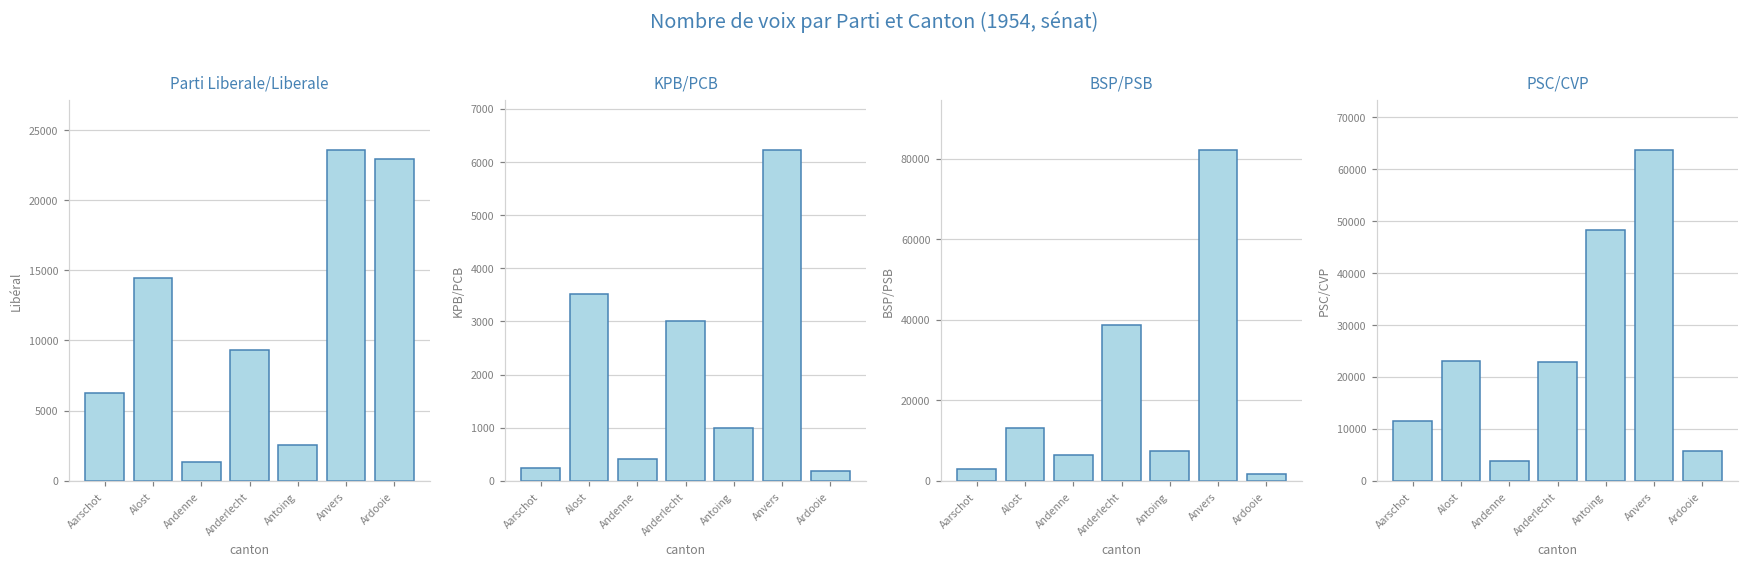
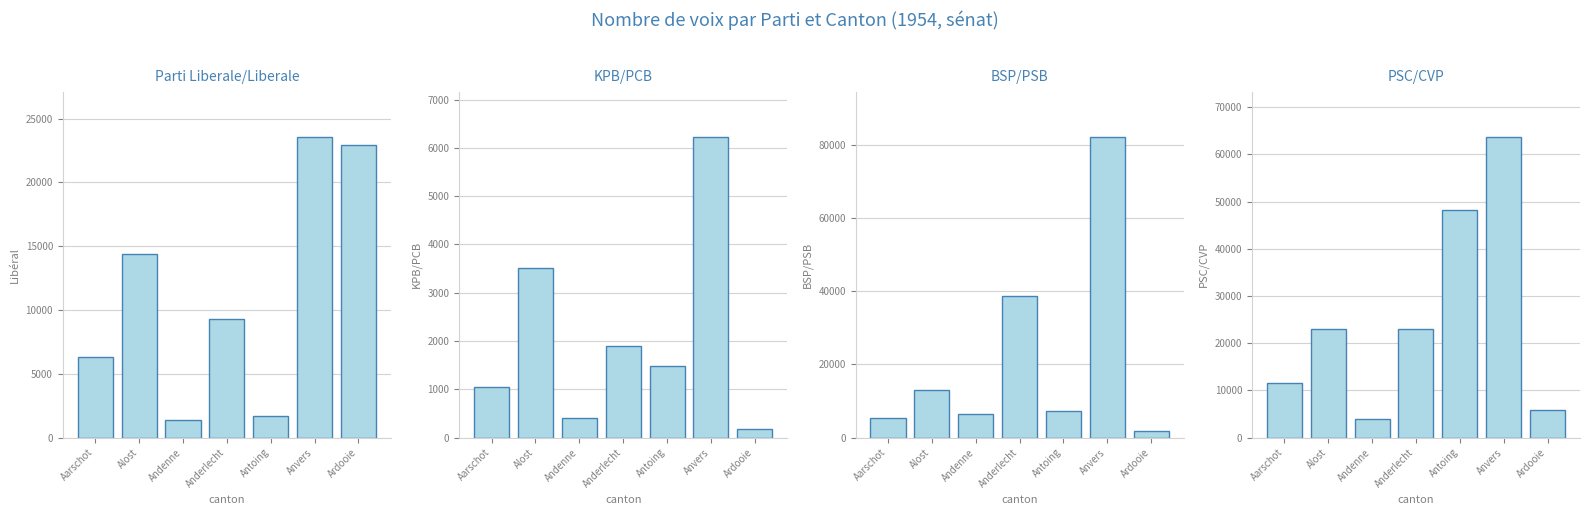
Parti Liberale/Liberale, Antoing: 2500 -> 1700
KPB/PCB, Aarschot: 200 -> 1100
KPB/PCB, Anderlecht: 3000 -> 1900
KPB/PCB, Antoing: 1000 -> 1500
BSP/PSB, Aarschot: 3000 -> 5000
